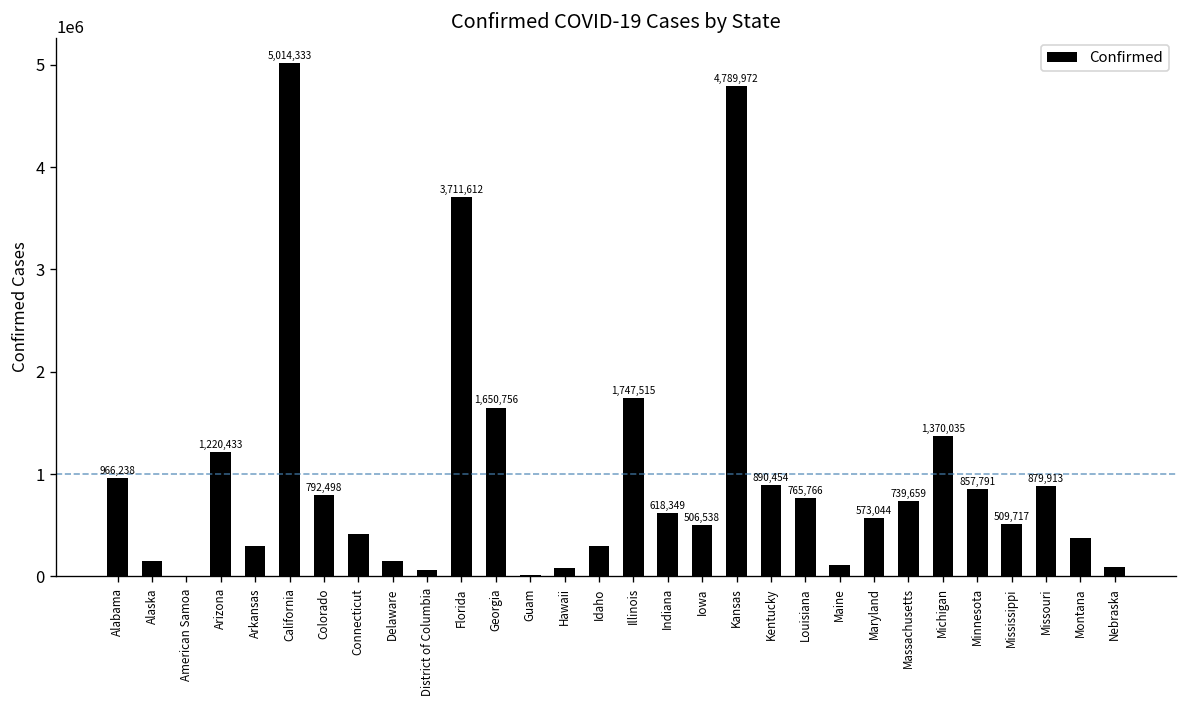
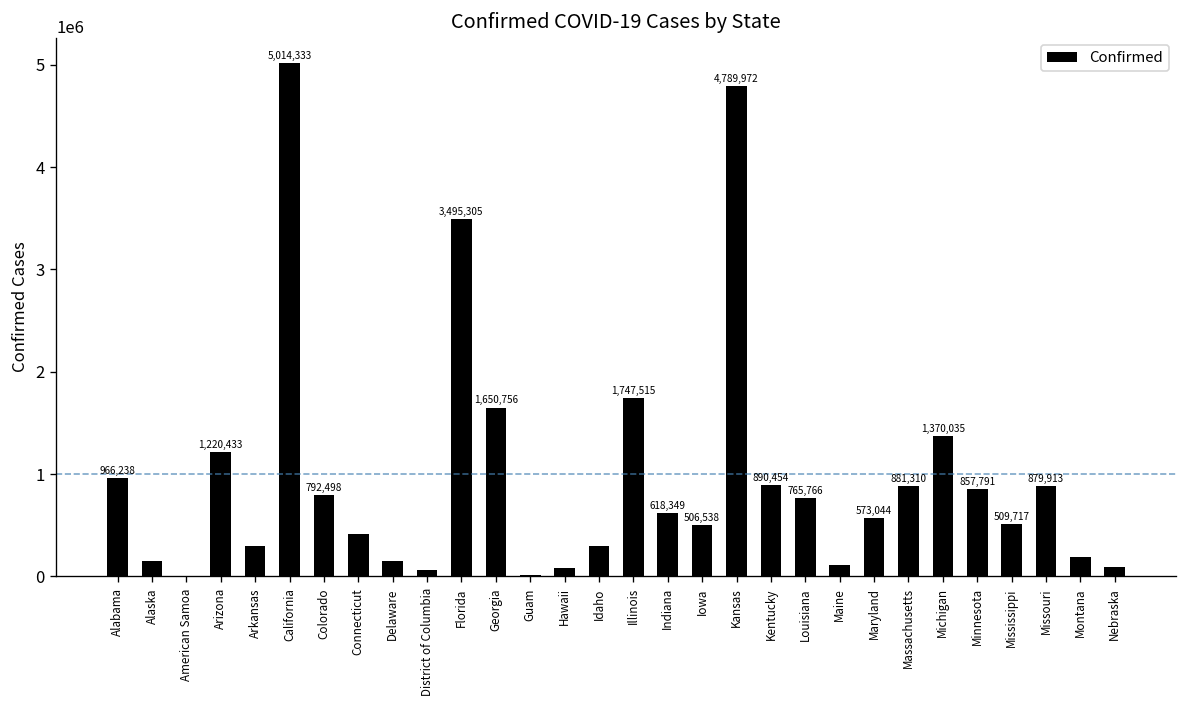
Florida: 3,711,612 -> 3,495,305
Massachusetts: 739,659 -> 881,310
Montana: 400000 -> 200000
